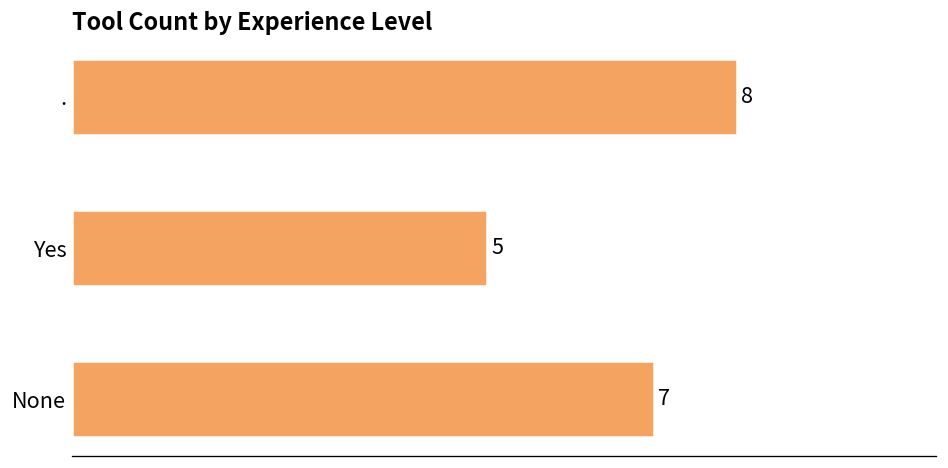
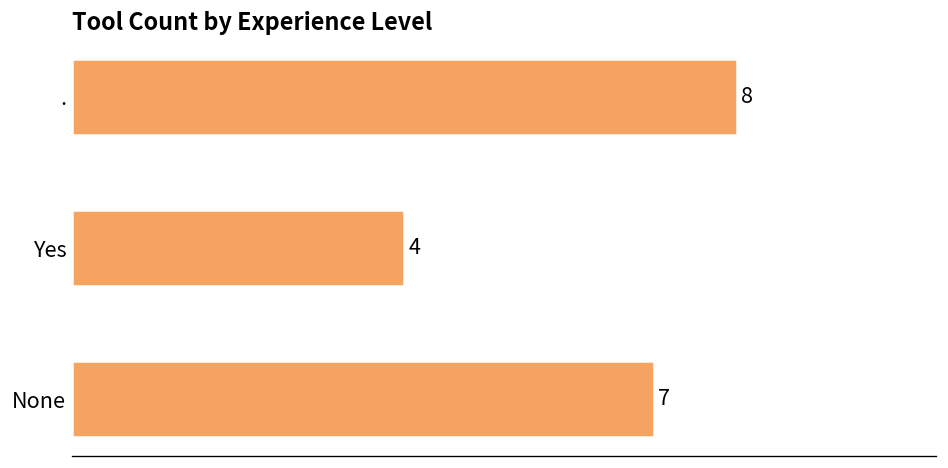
Yes: 5 -> 4
